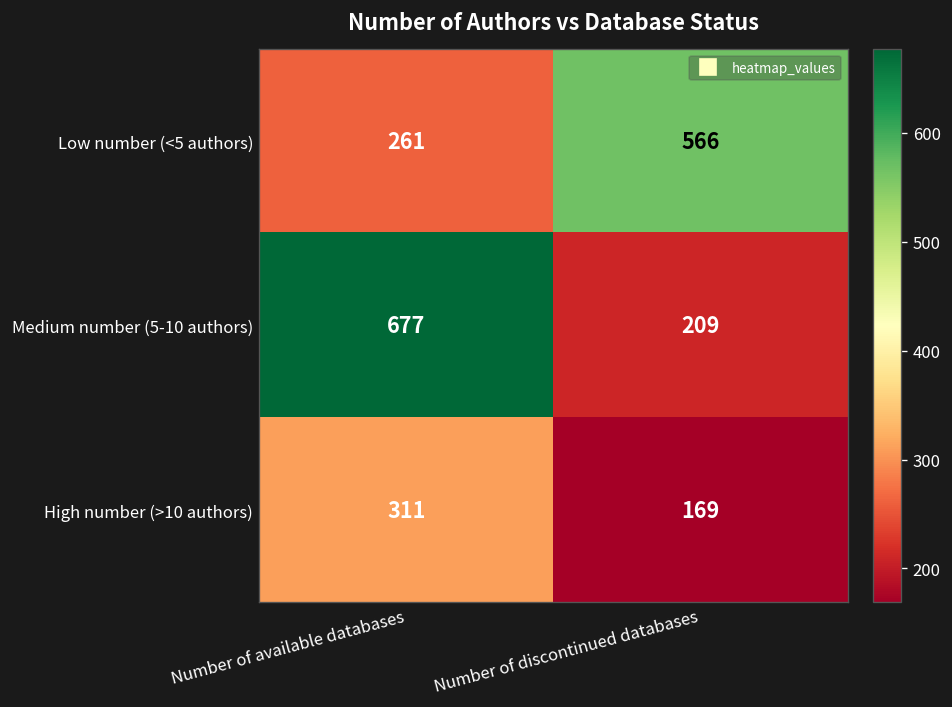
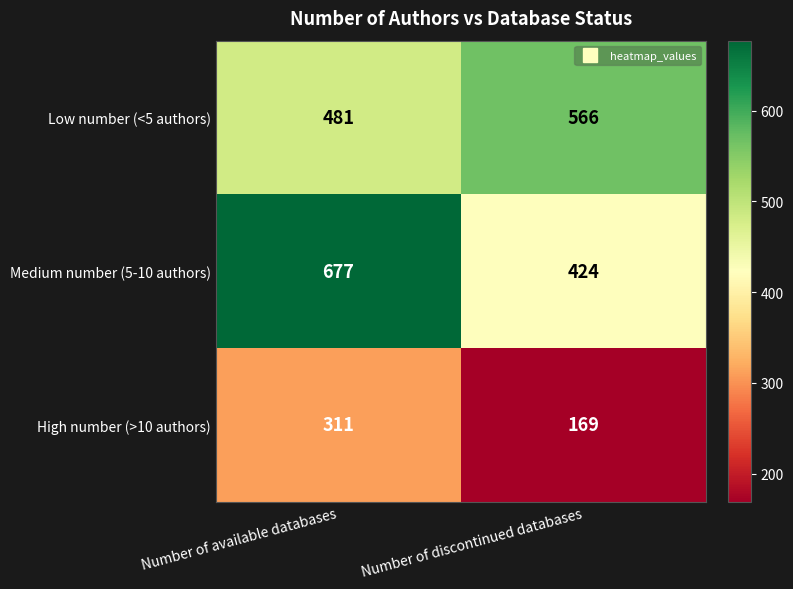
Low number (<5 authors), Number of available databases: 261 -> 481
Medium number (5-10 authors), Number of discontinued databases: 209 -> 424
